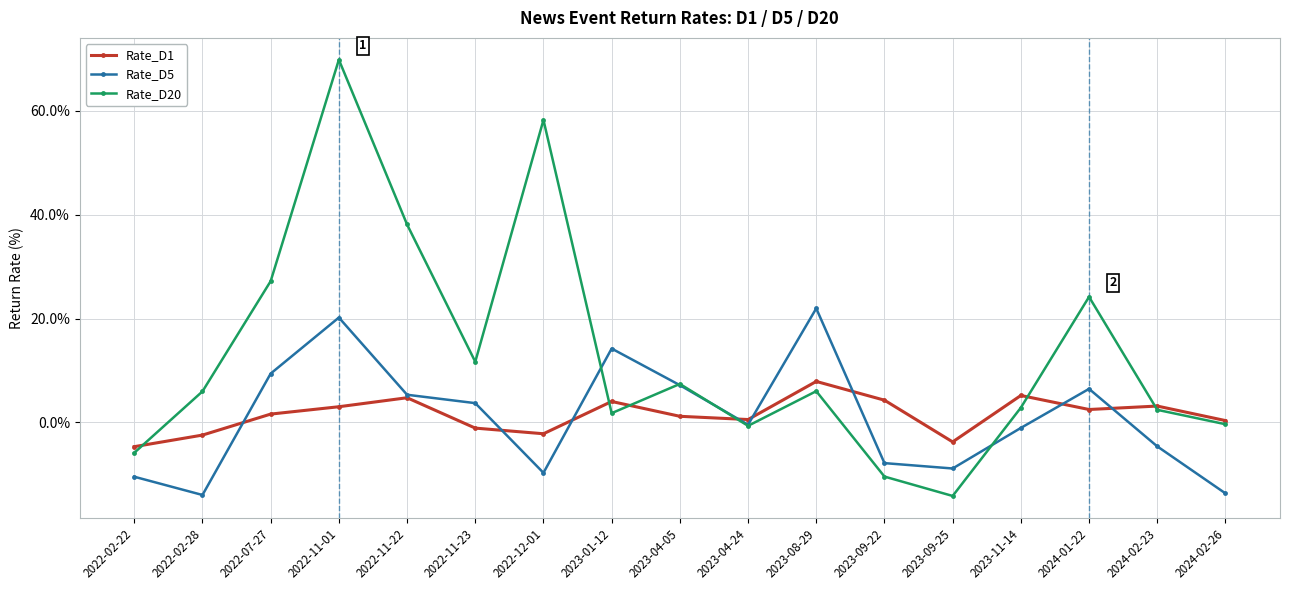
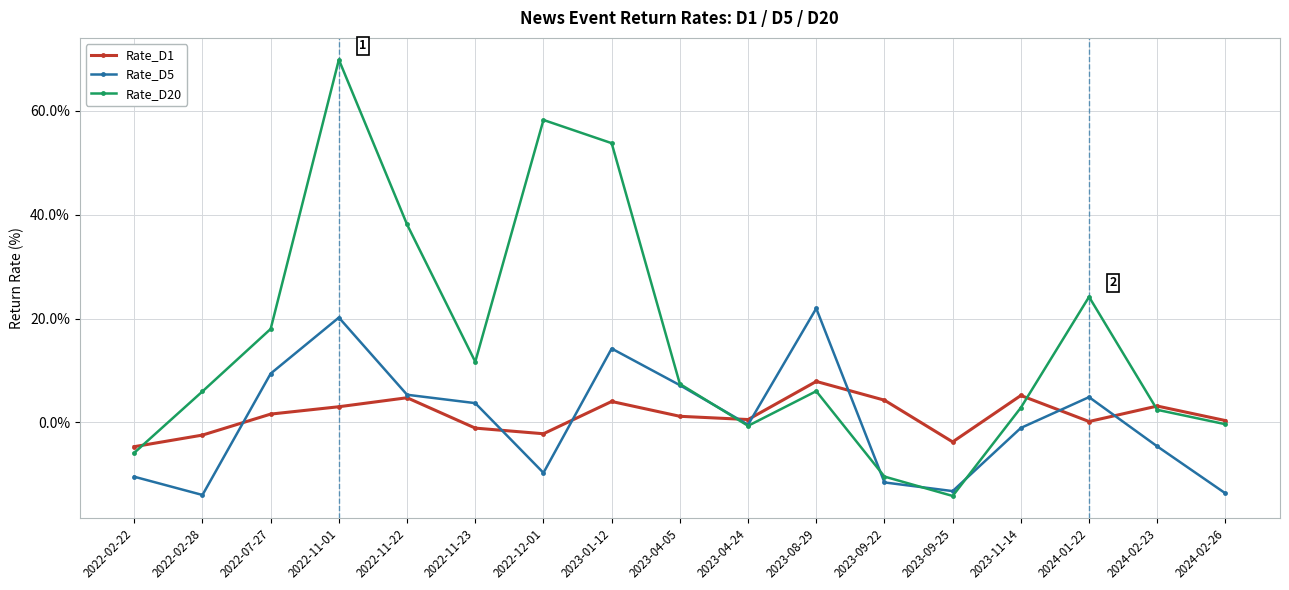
Rate_D20, 2022-07-27: 27% -> 18%
Rate_D20, 2023-01-12: 2% -> 54%
Rate_D5, 2023-09-22: -8% -> -12%
Rate_D5, 2023-09-25: -9% -> -13%
Rate_D1, 2024-01-22: 2% -> 0%
Rate_D5, 2024-01-22: 6% -> 5%
